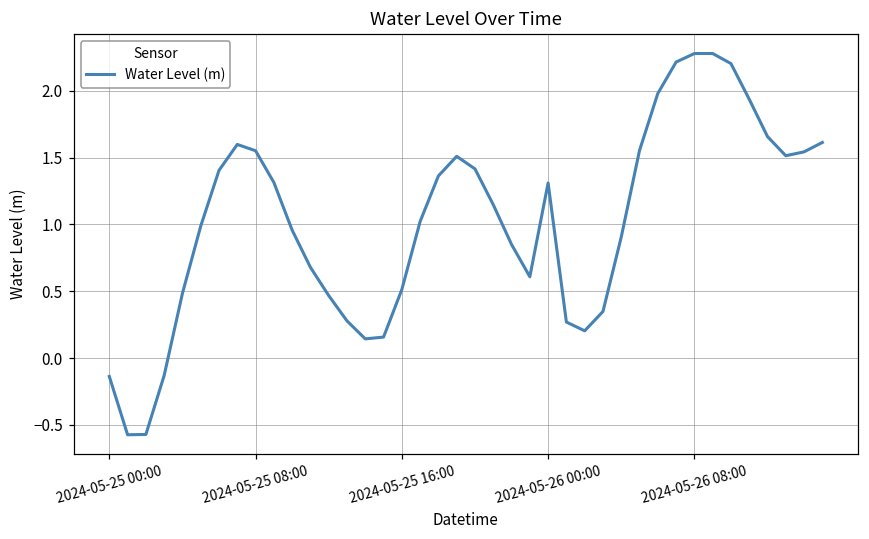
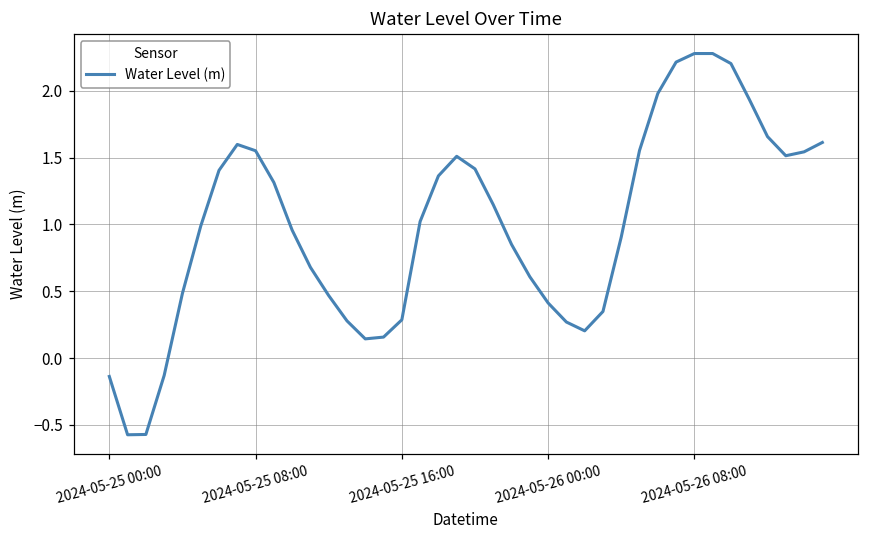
2024-05-25 16:00: 0.51 -> 0.29
2024-05-26 00:00: 1.31 -> 0.41
